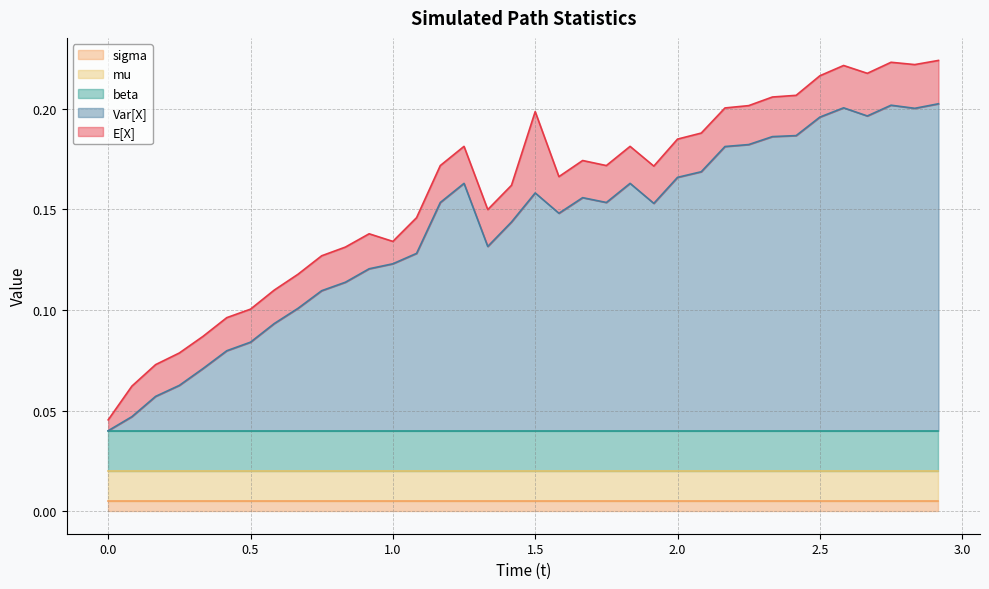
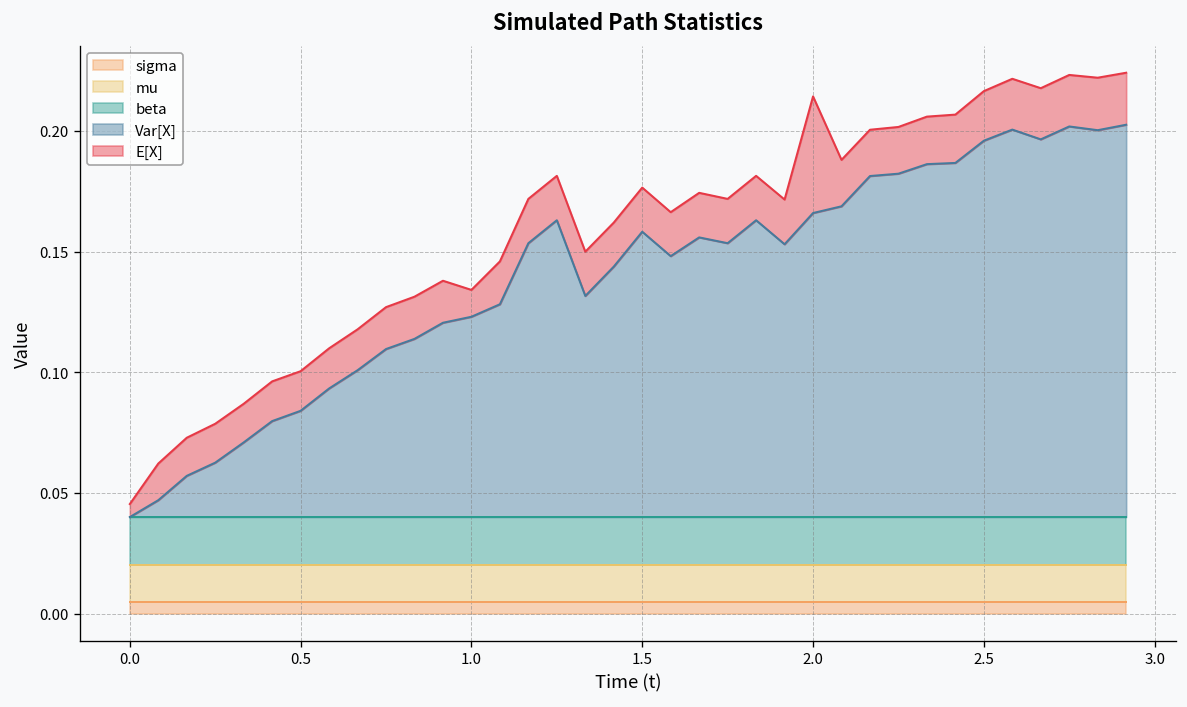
E[X], 1.5: 0.040 -> 0.018
E[X], 2.0: 0.019 -> 0.048
